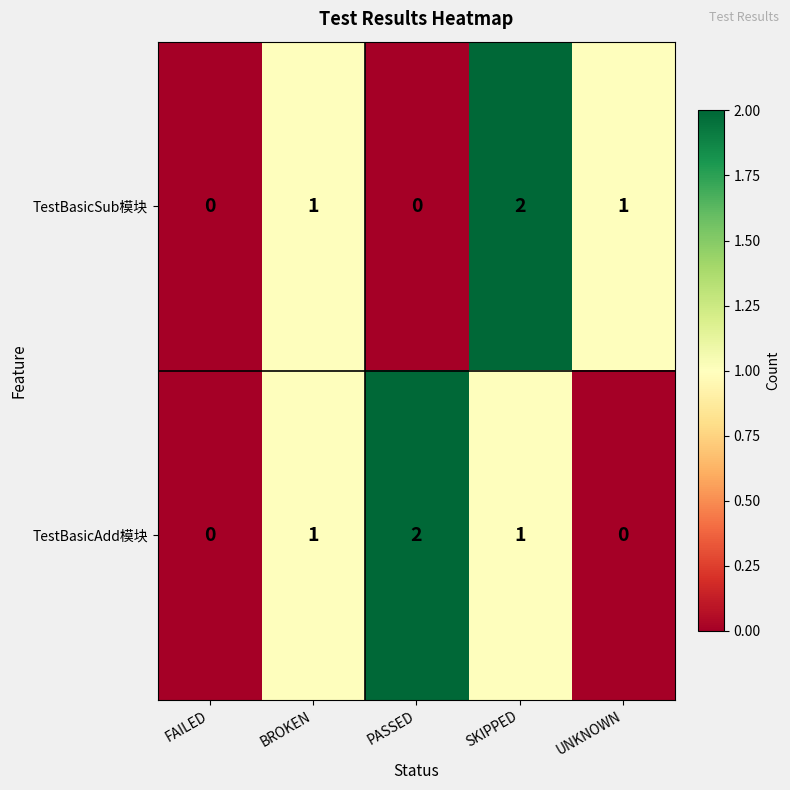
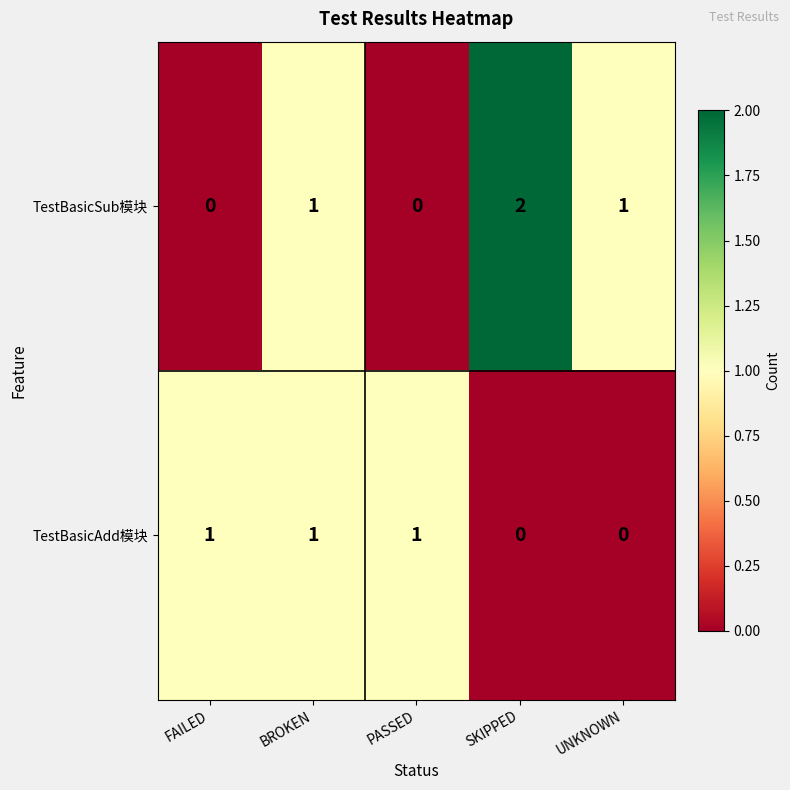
TestBasicAdd模块, FAILED: 0 -> 1
TestBasicAdd模块, PASSED: 2 -> 1
TestBasicAdd模块, SKIPPED: 1 -> 0
